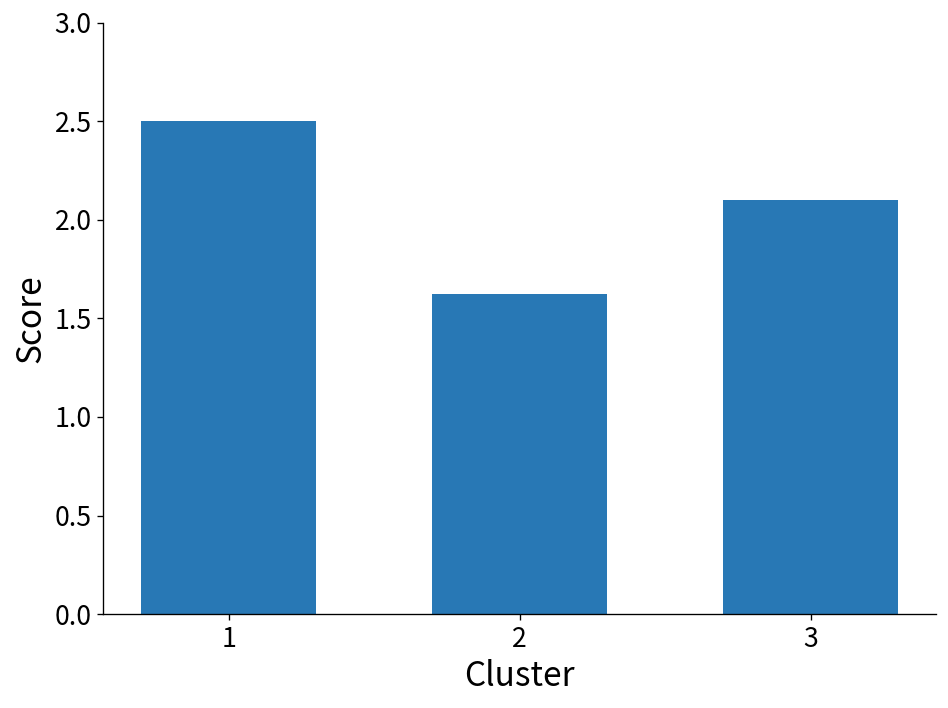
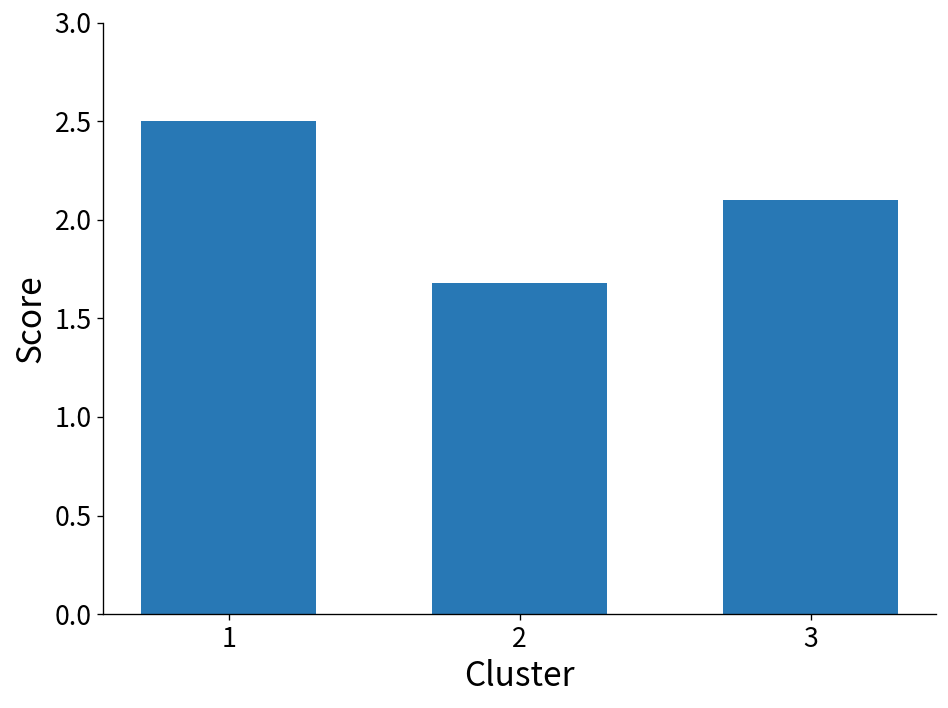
2: 1.63 -> 1.68
